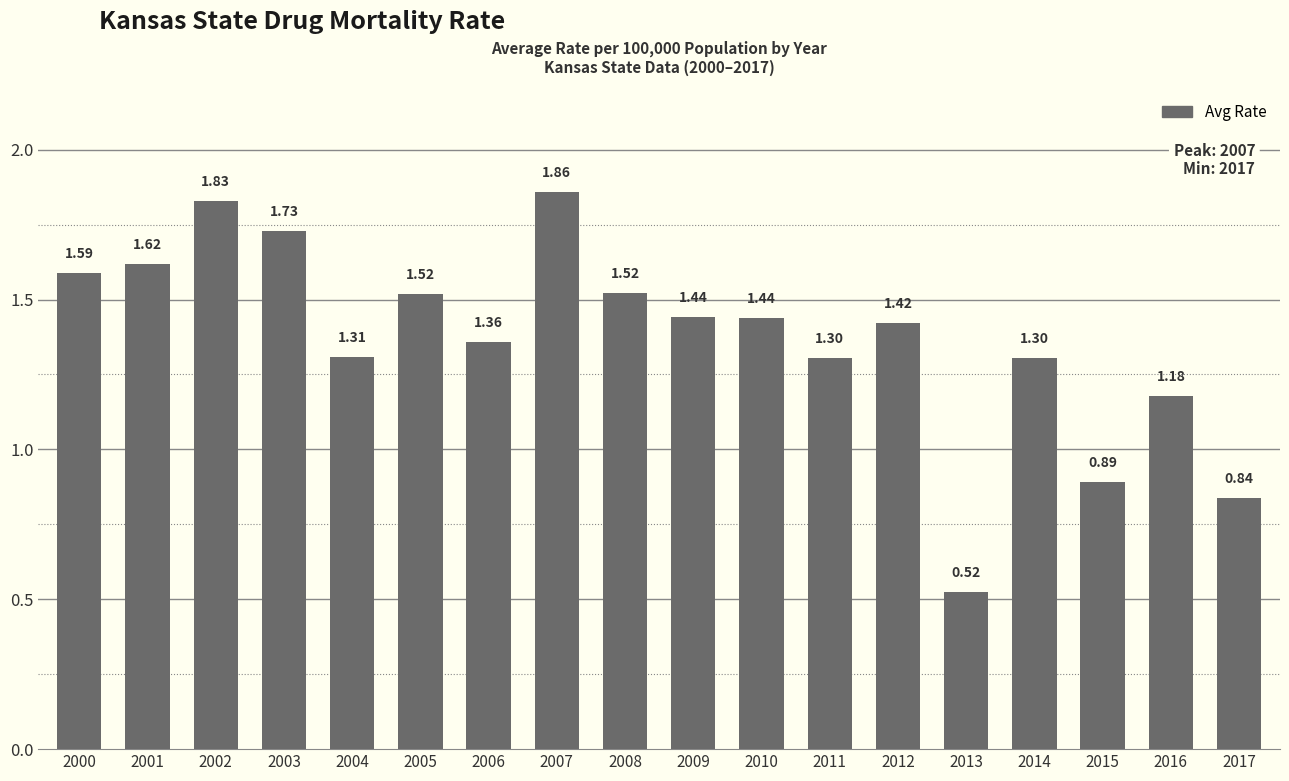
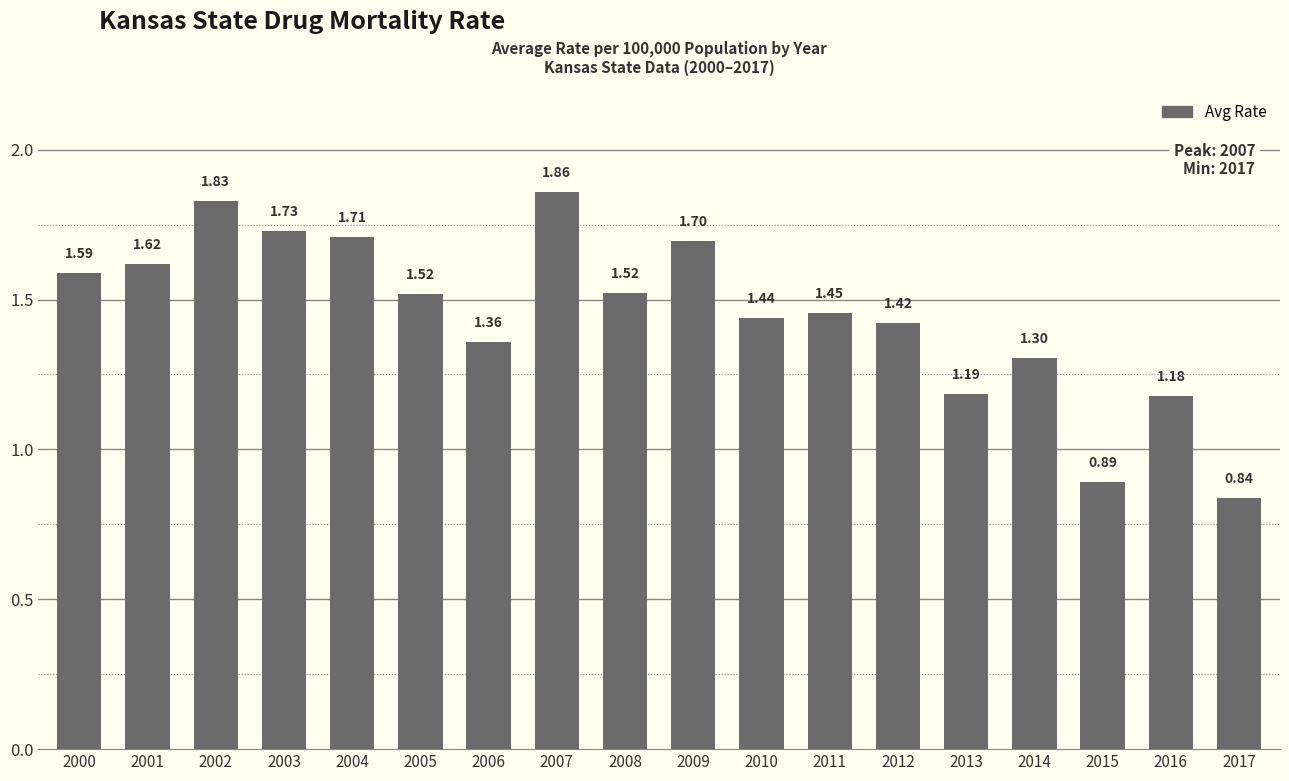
2004: 1.31 -> 1.71
2009: 1.44 -> 1.70
2011: 1.30 -> 1.45
2013: 0.52 -> 1.19
